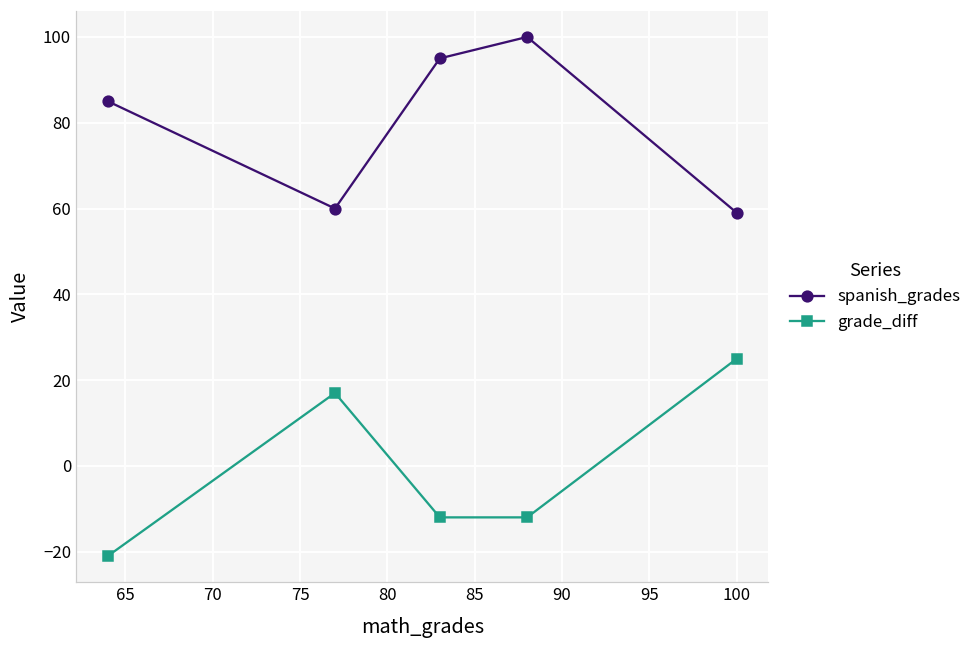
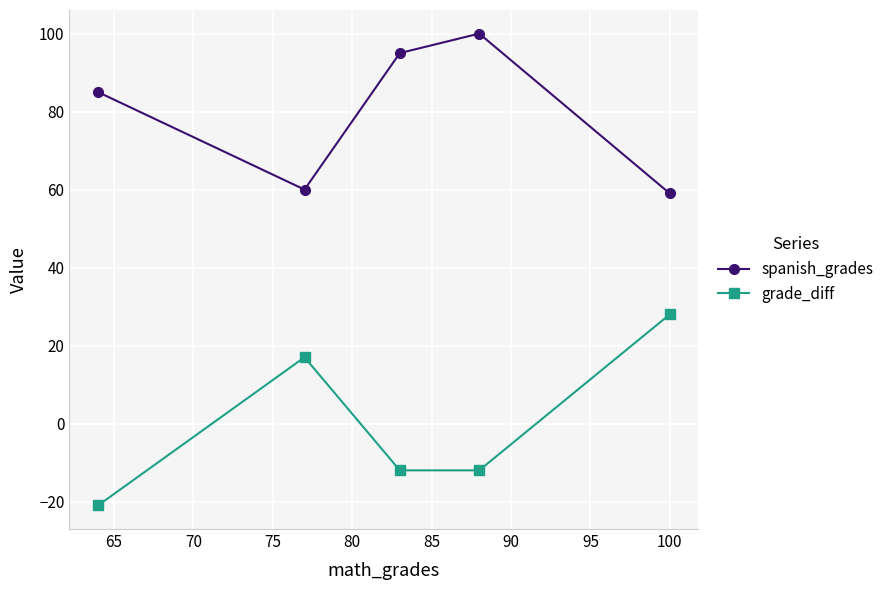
grade_diff, 100: 25 -> 28
